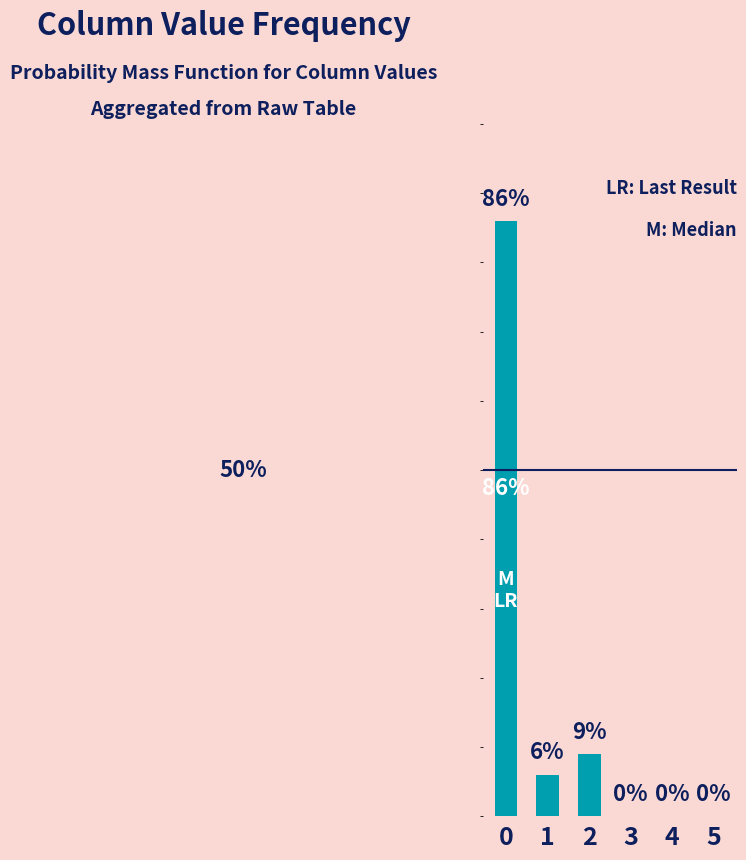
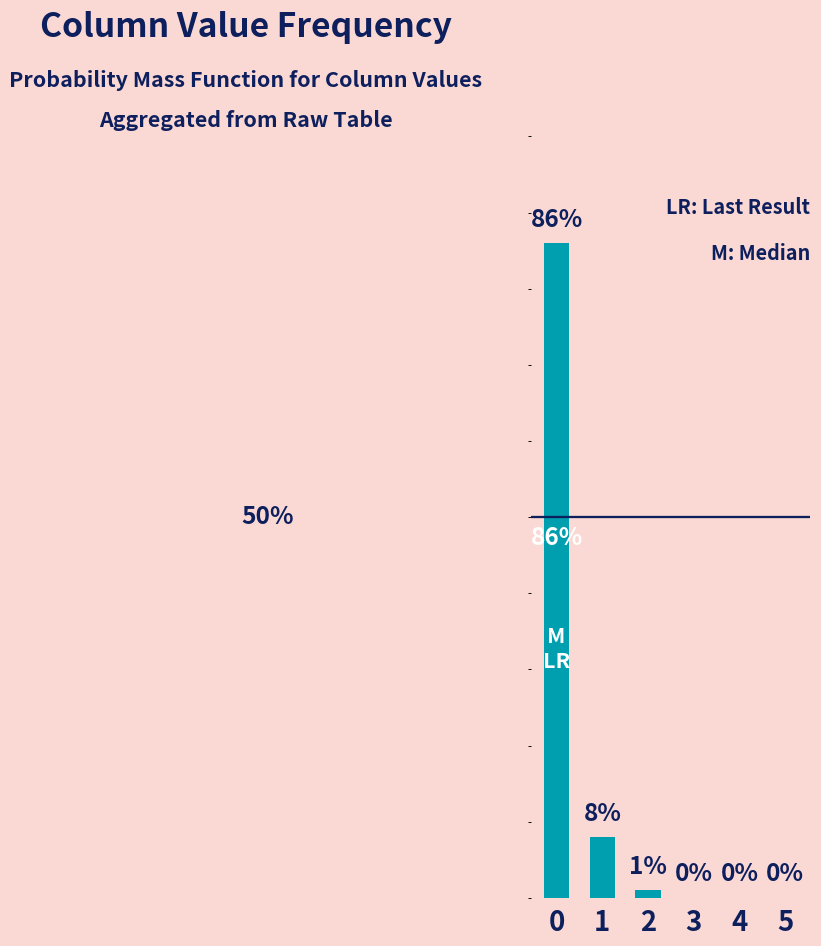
1: 6% -> 8%
2: 9% -> 1%
